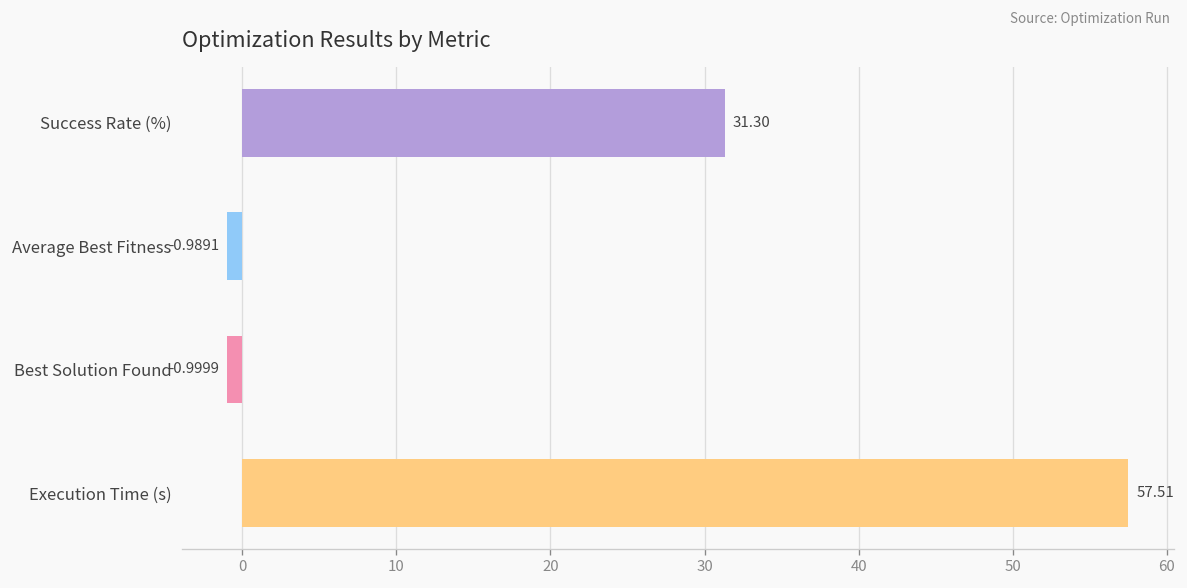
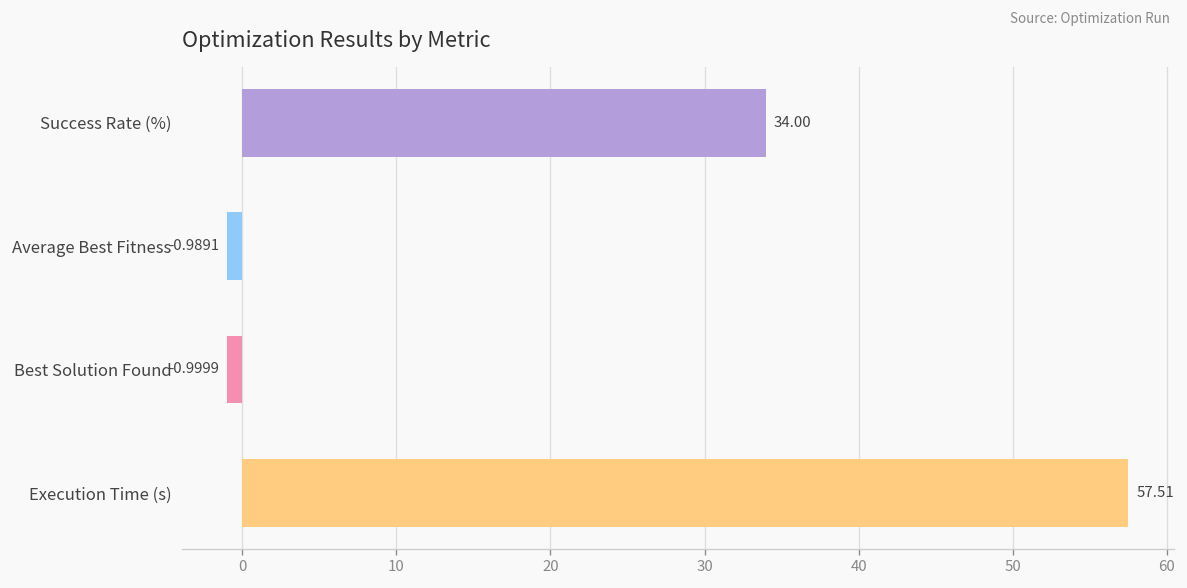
Success Rate (%): 31.30 -> 34.00
